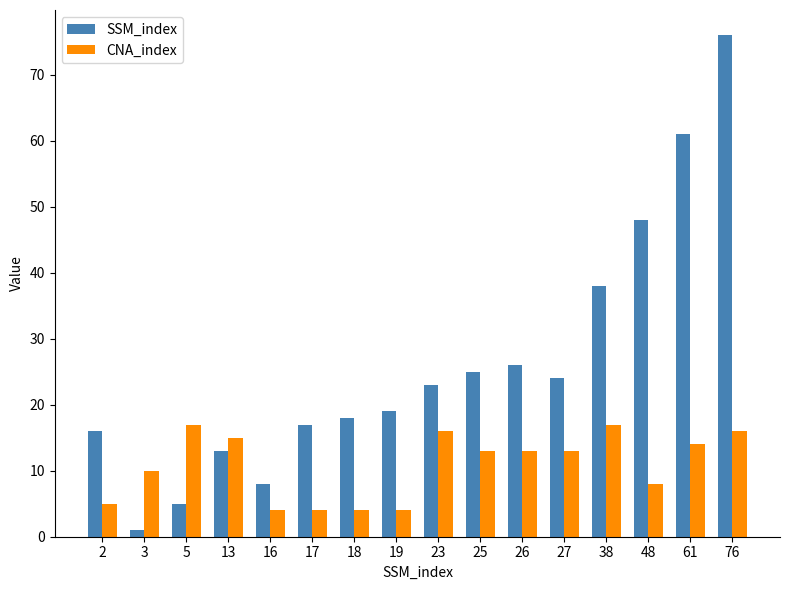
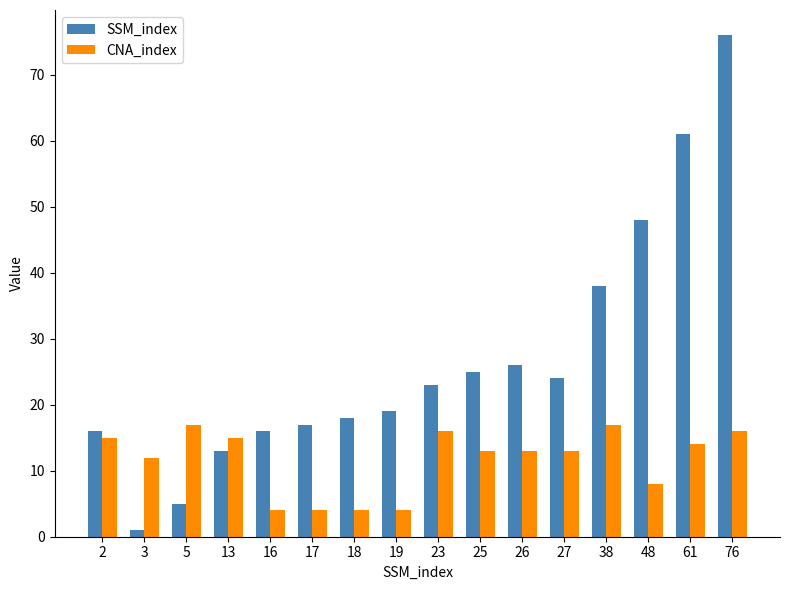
CNA_index, 2: 5 -> 15
CNA_index, 3: 10 -> 12
SSM_index, 16: 8 -> 16
